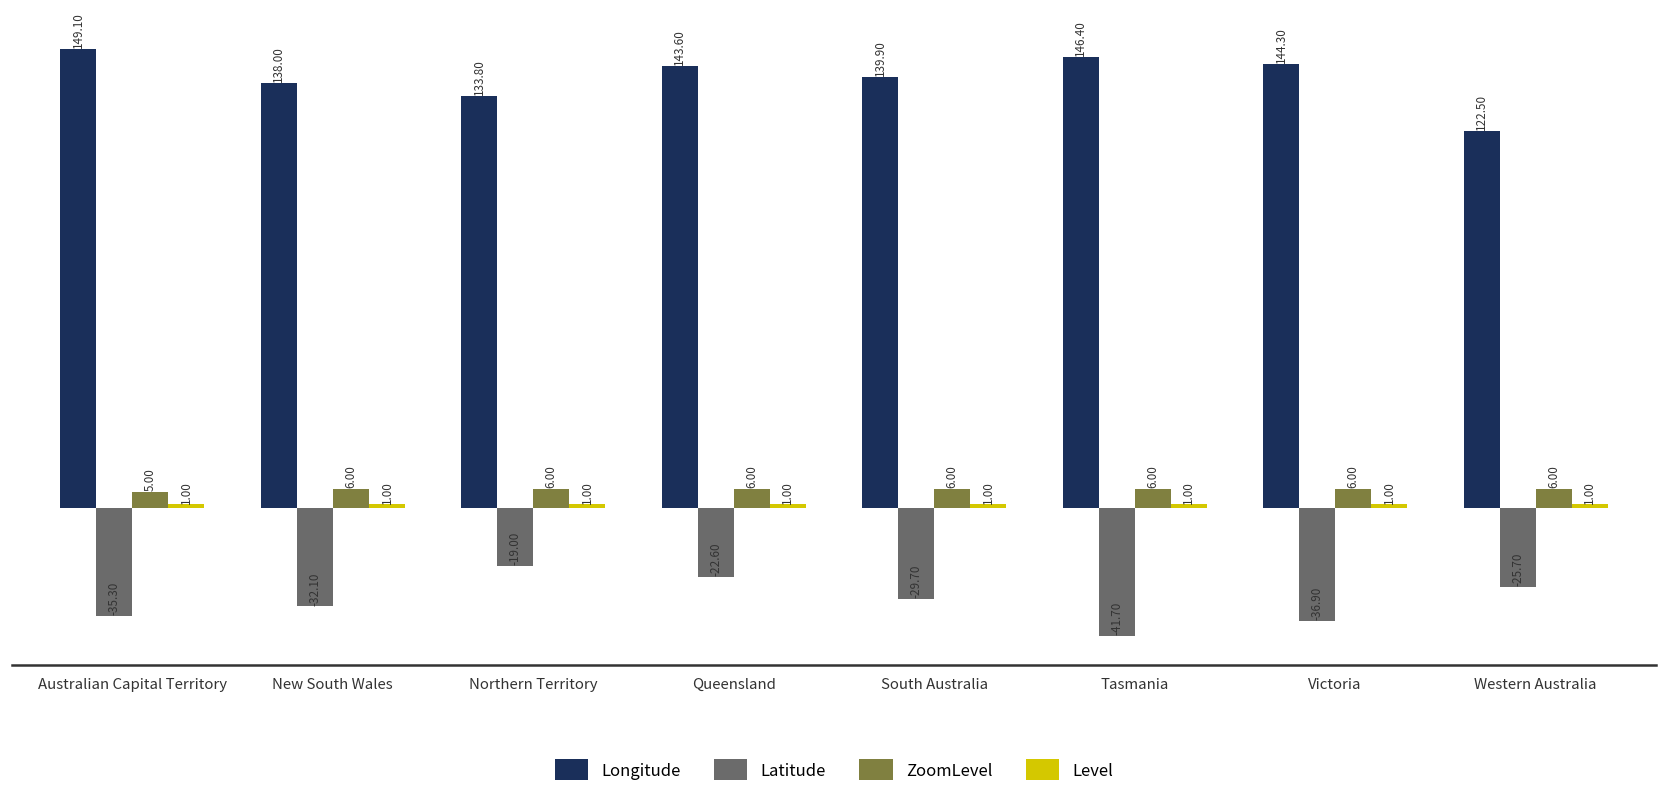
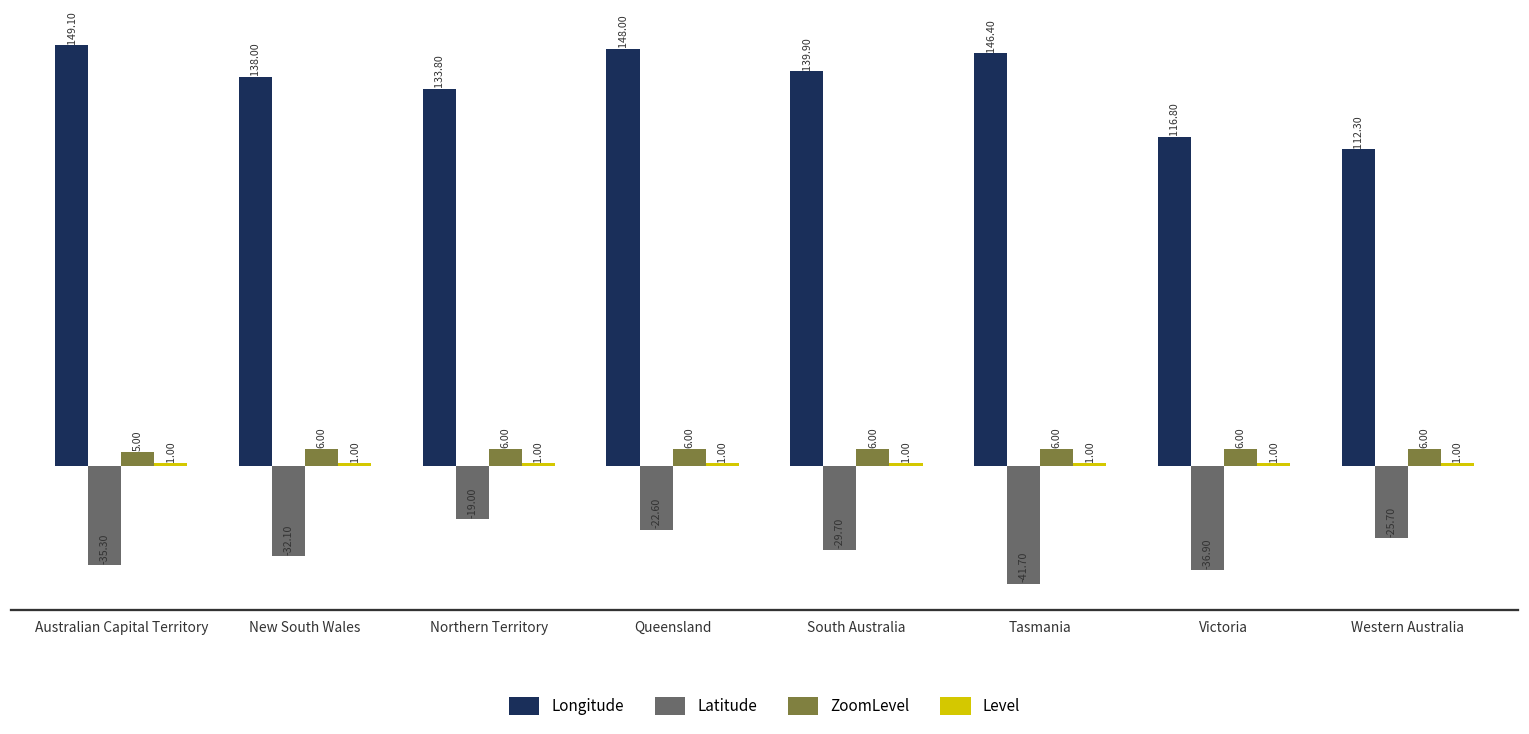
Longitude, Queensland: 143.60 -> 148.00
Longitude, Victoria: 144.30 -> 116.80
Longitude, Western Australia: 122.50 -> 112.30
